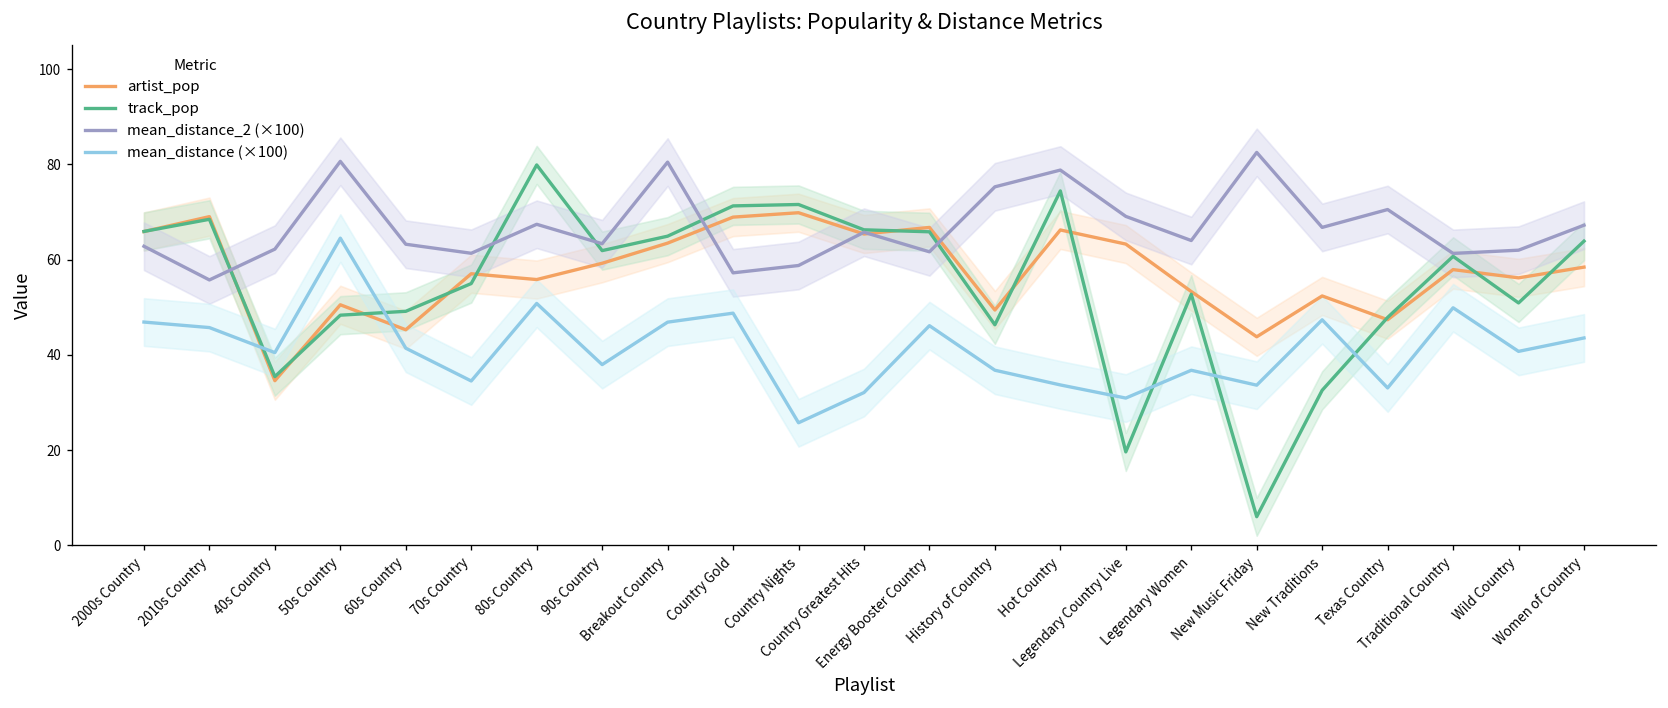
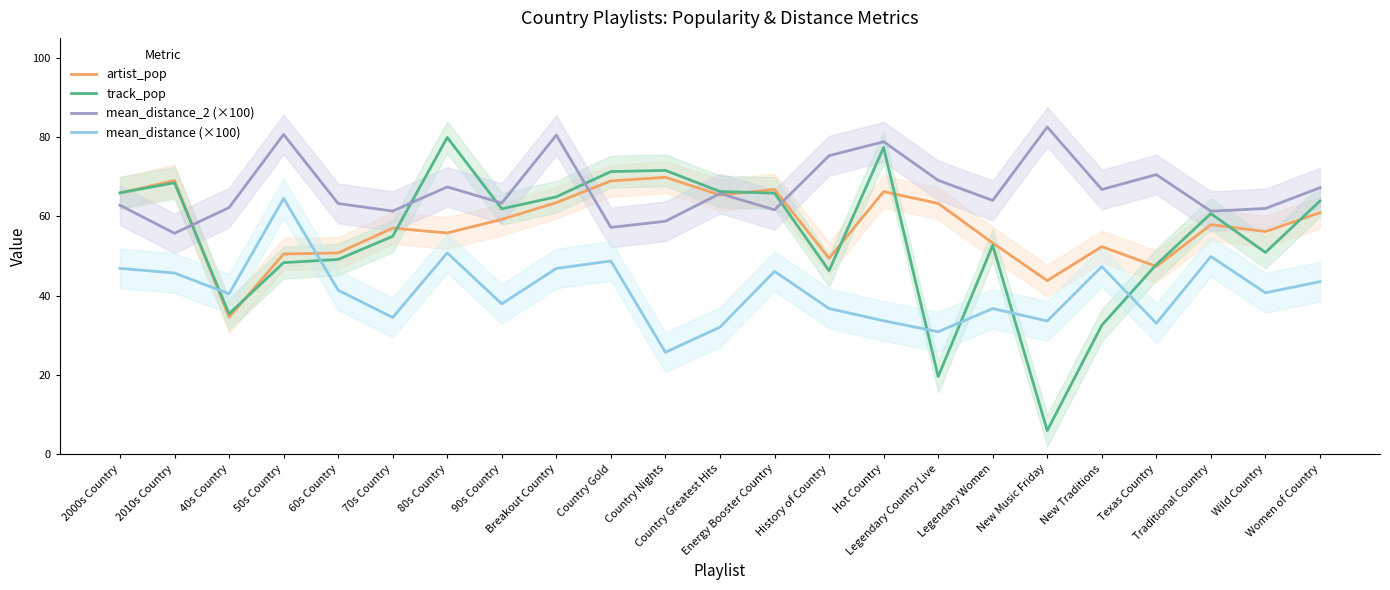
artist_pop, 60s Country: 45 -> 51
track_pop, Hot Country: 74 -> 77
artist_pop, Women of Country: 58 -> 61
